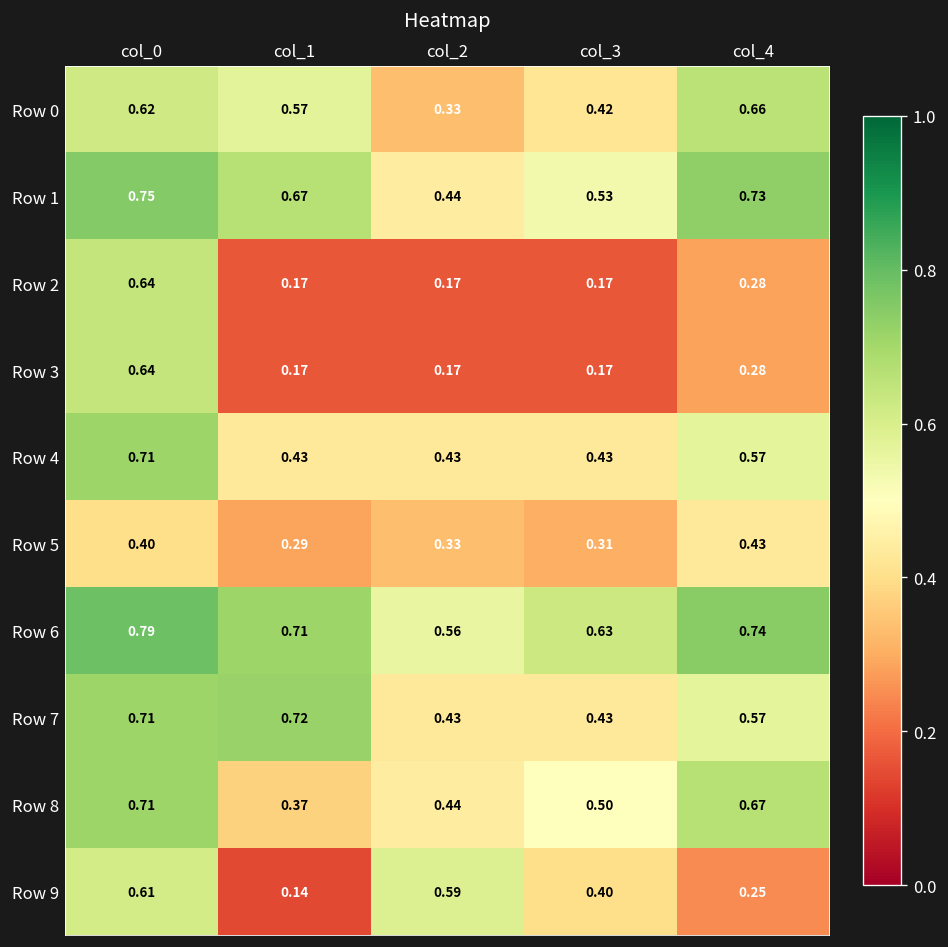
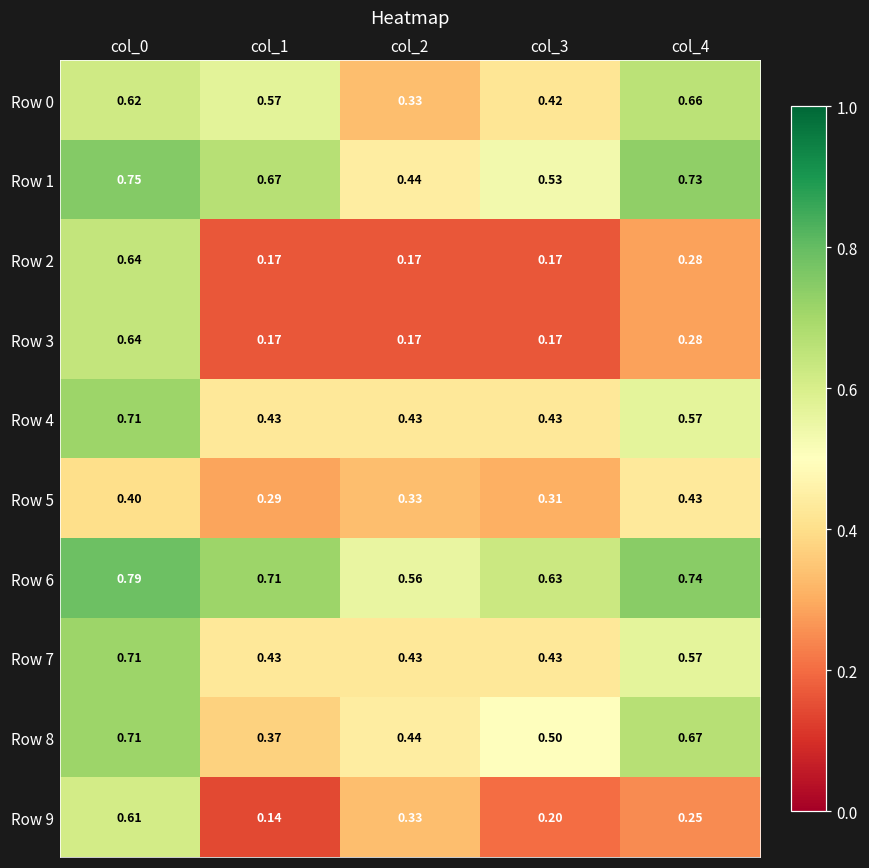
Row 7, col_1: 0.72 -> 0.43
Row 9, col_2: 0.59 -> 0.33
Row 9, col_3: 0.40 -> 0.20
